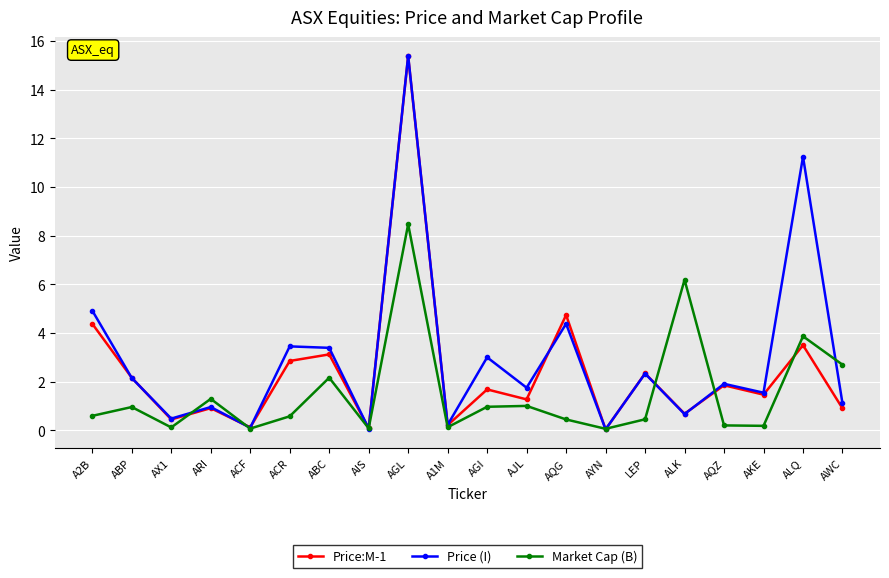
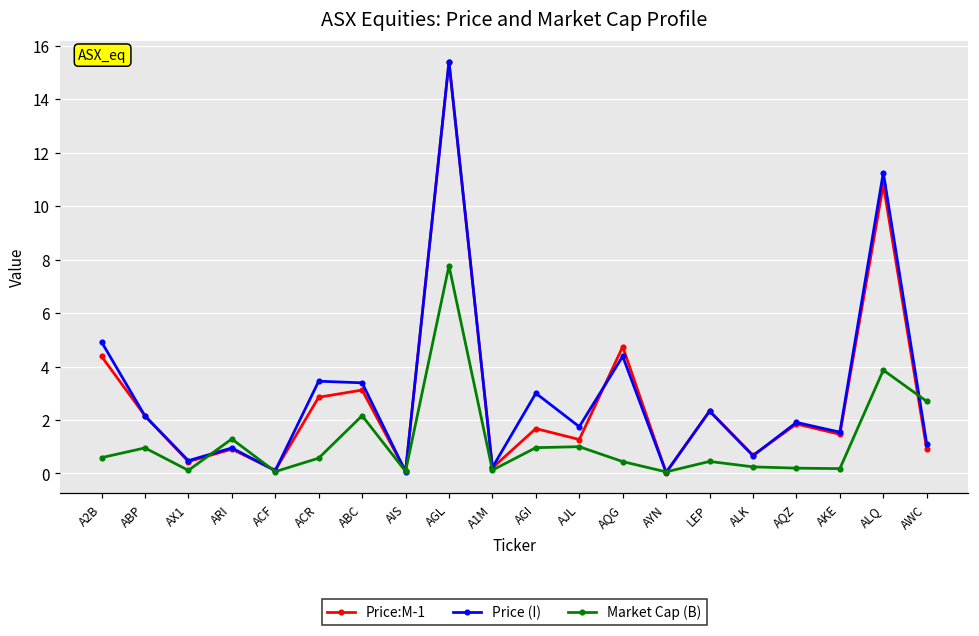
Market Cap (B), AGL: 8.5 -> 7.8
Market Cap (B), ALK: 6.2 -> 0.2
Price:M-1, ALQ: 3.5 -> 10.8
